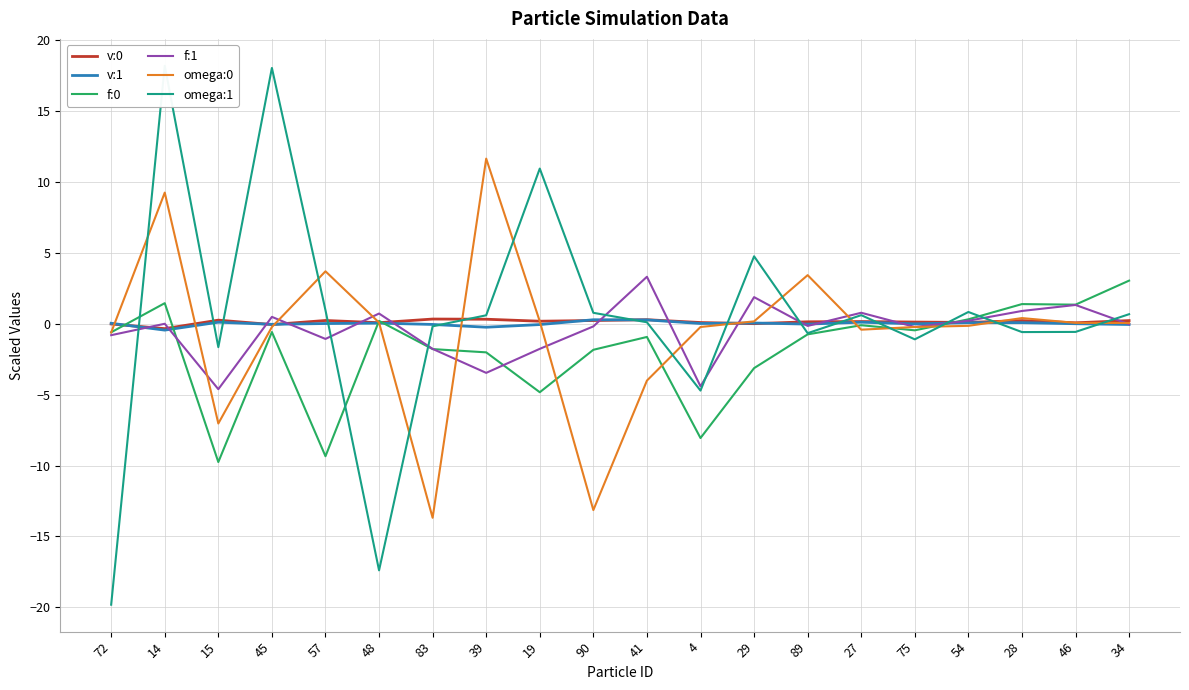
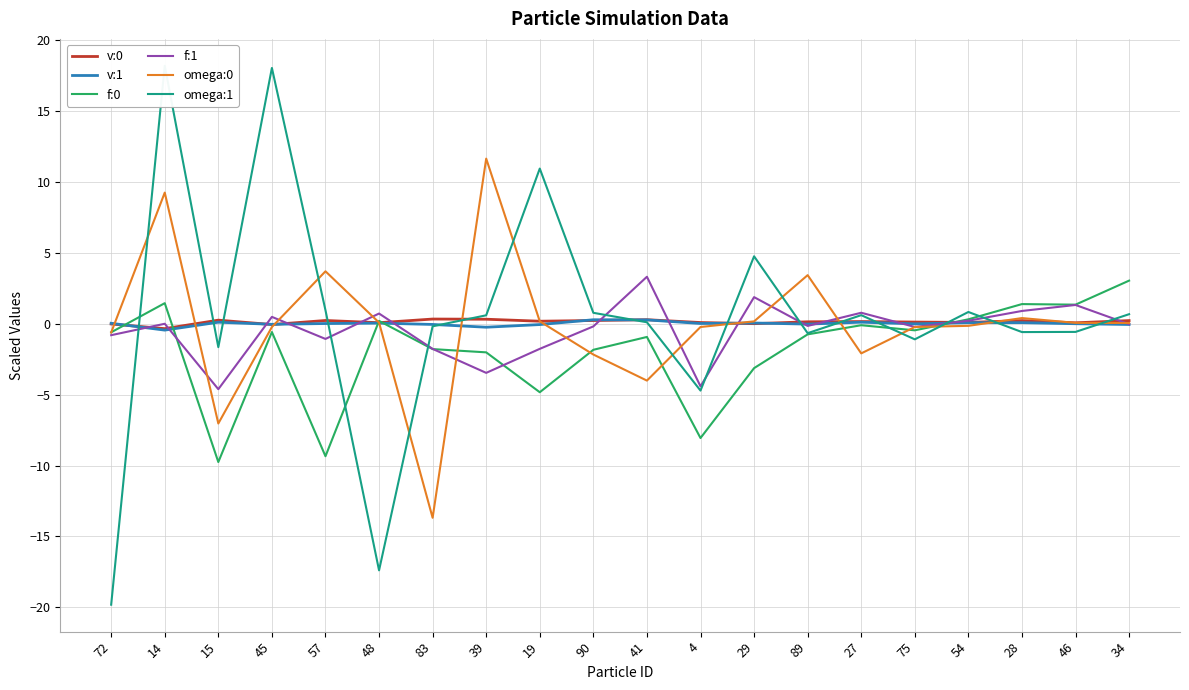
omega:0, 90: -13.1 -> -2.2
omega:0, 27: -0.4 -> -2.1
